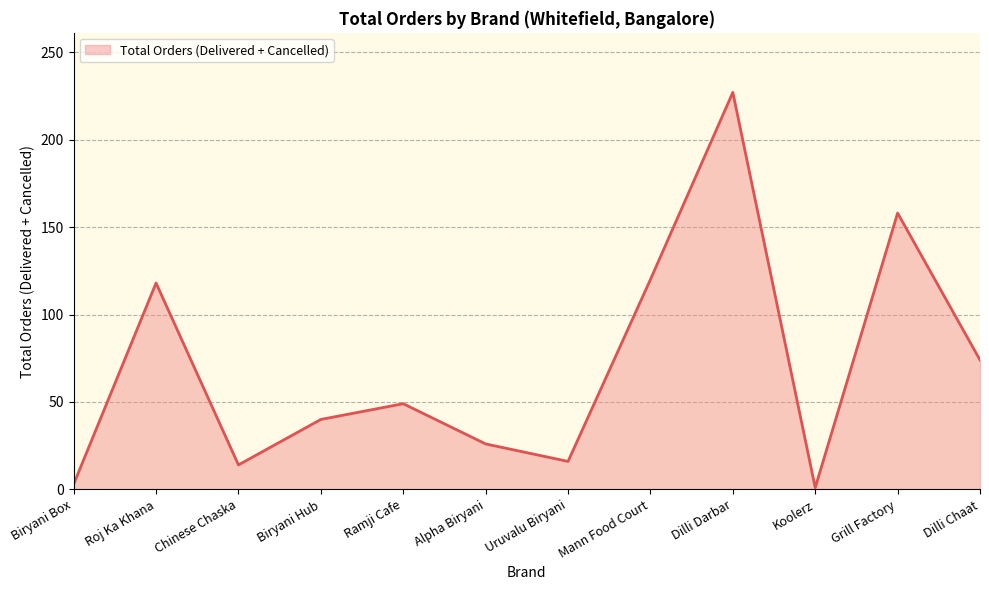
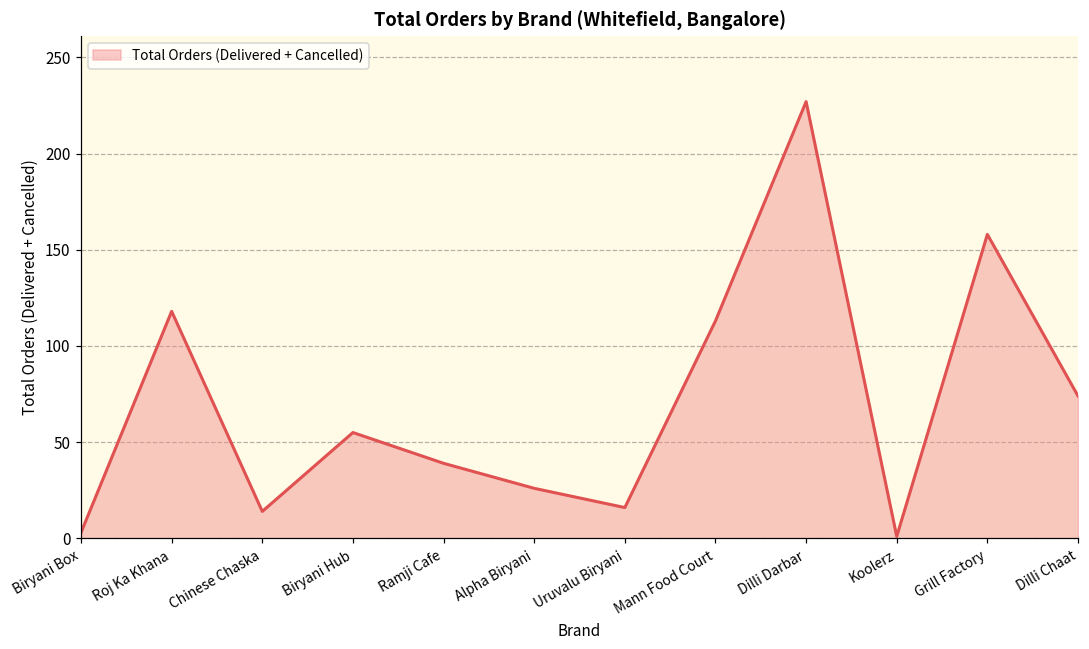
Biryani Hub: 40 -> 55
Ramji Cafe: 49 -> 39
Mann Food Court: 120 -> 113
